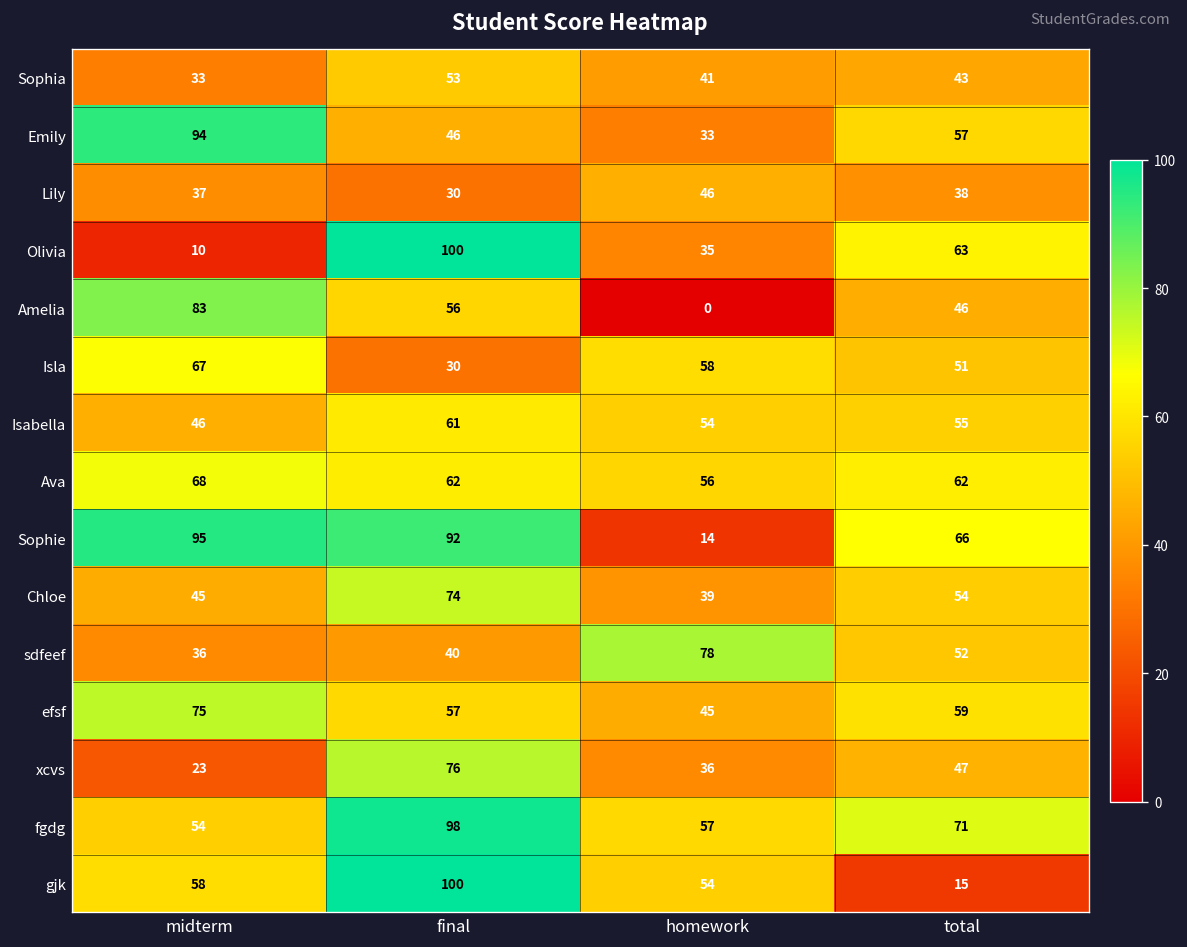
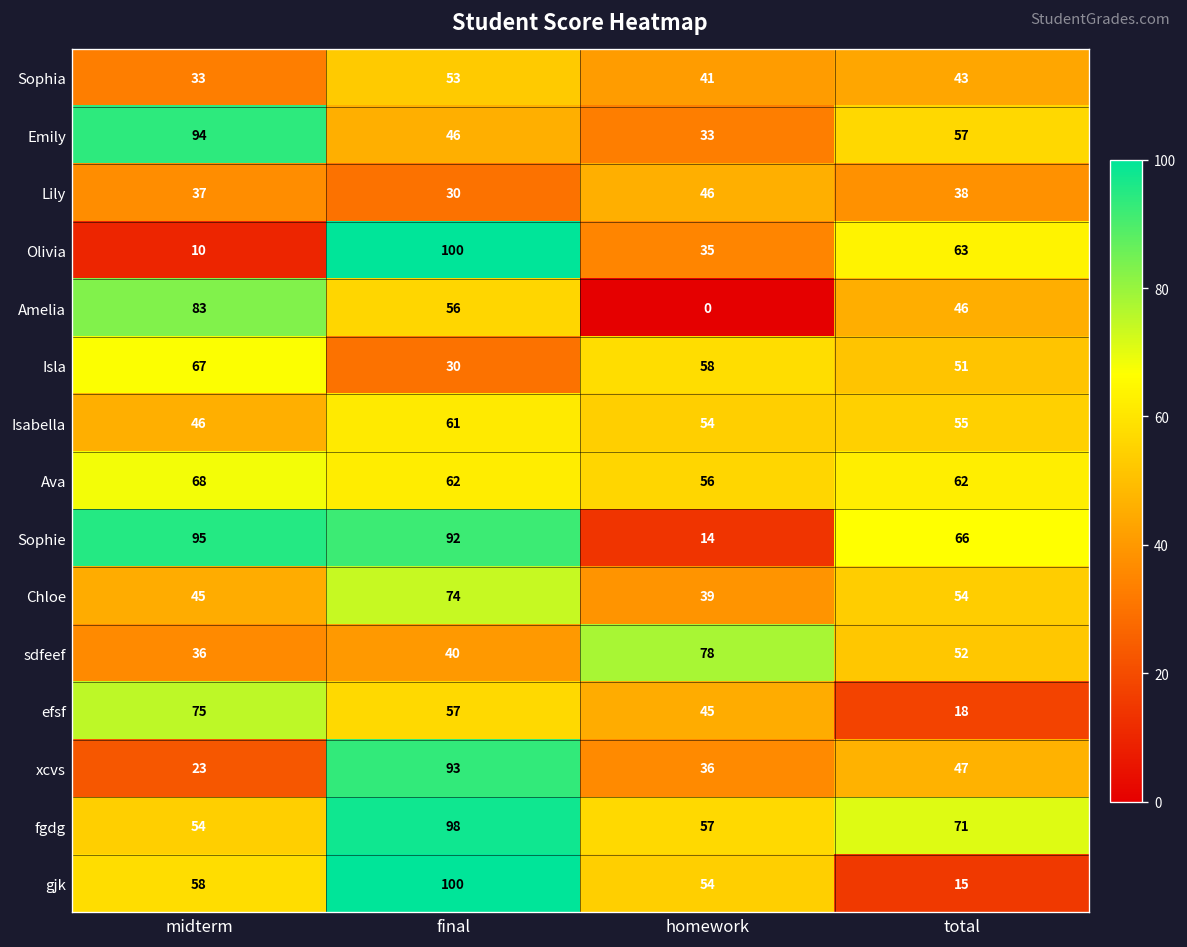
efsf, total: 59 -> 18
xcvs, final: 76 -> 93
